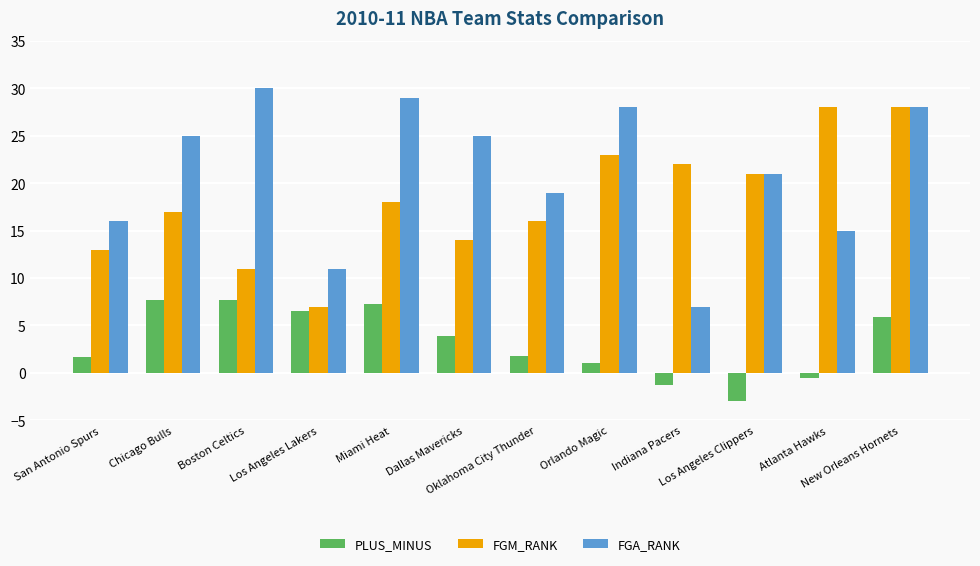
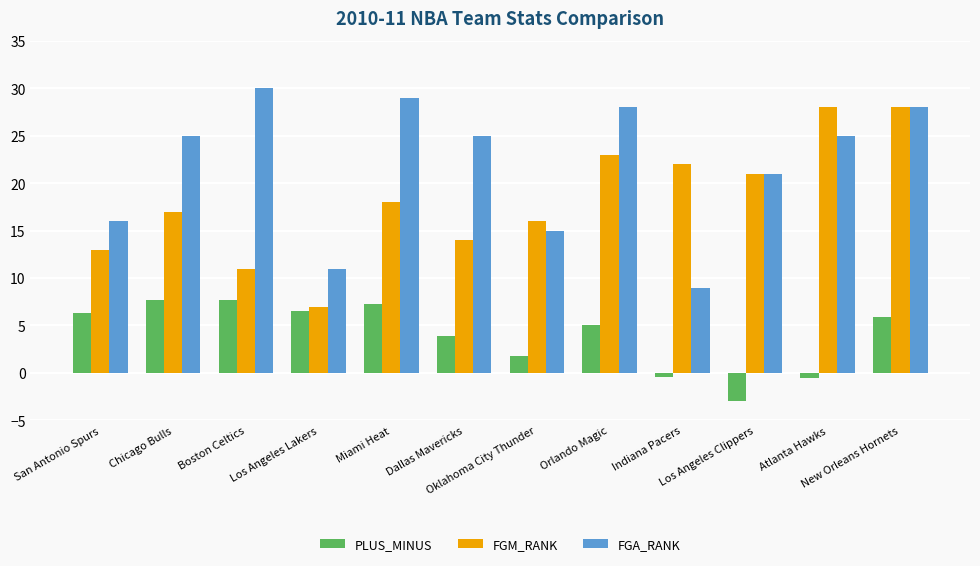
PLUS_MINUS, San Antonio Spurs: 2 -> 6
FGA_RANK, Oklahoma City Thunder: 19 -> 15
PLUS_MINUS, Orlando Magic: 1 -> 5
PLUS_MINUS, Indiana Pacers: -1 -> 0
FGA_RANK, Indiana Pacers: 7 -> 9
FGA_RANK, Atlanta Hawks: 15 -> 25
